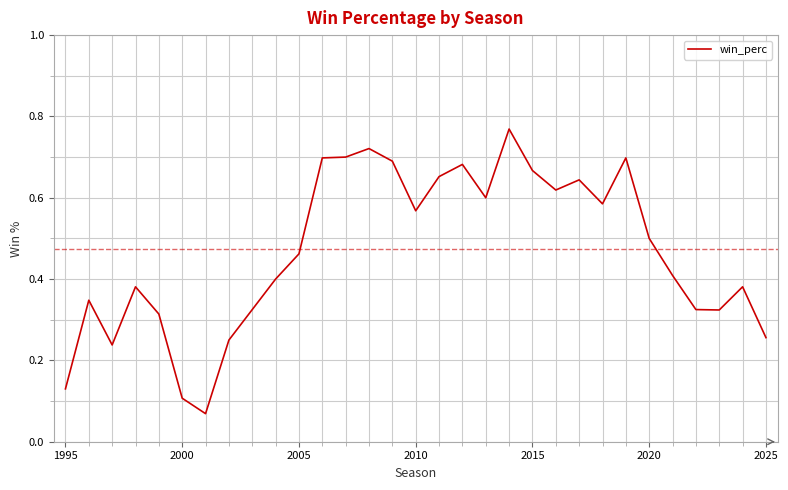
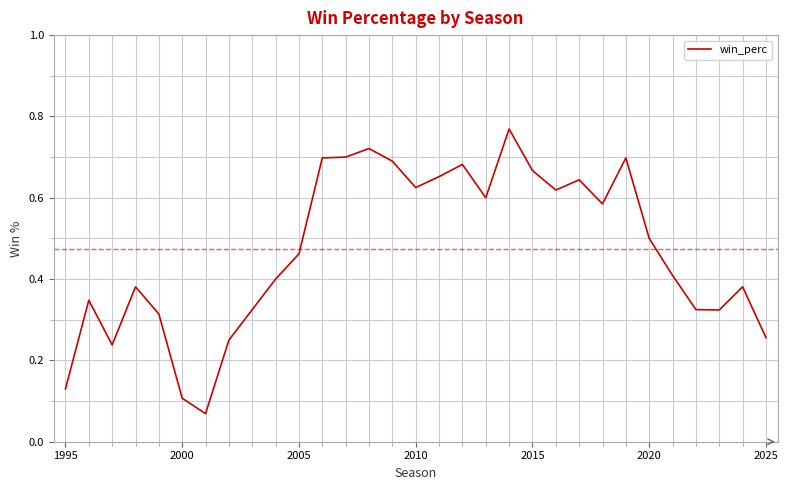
2010: 0.57 -> 0.63
